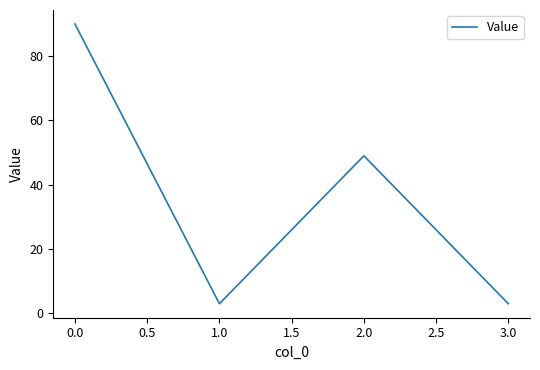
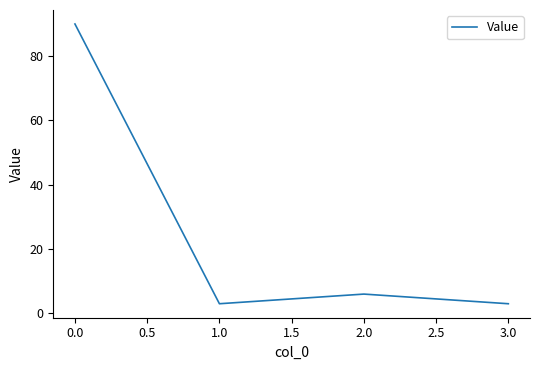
2.0: 49 -> 6
